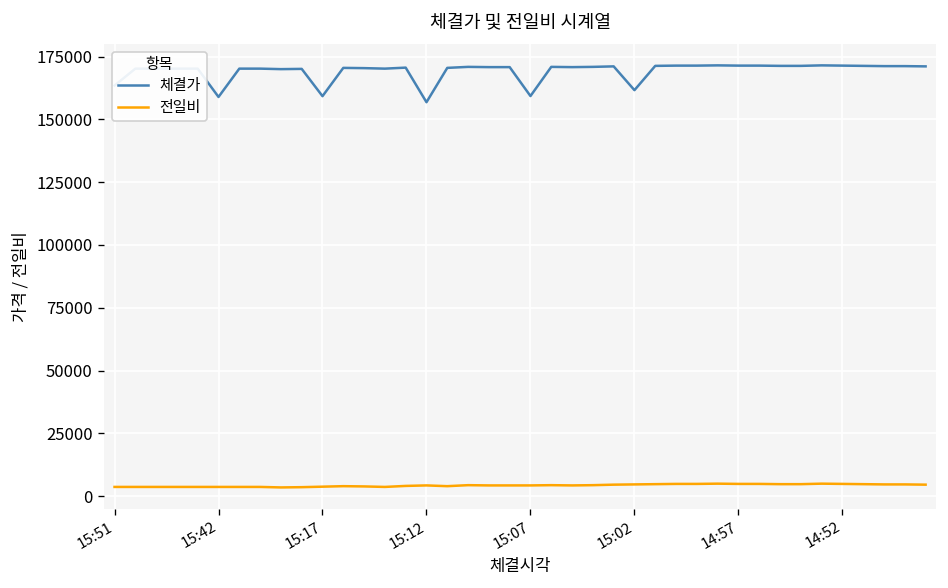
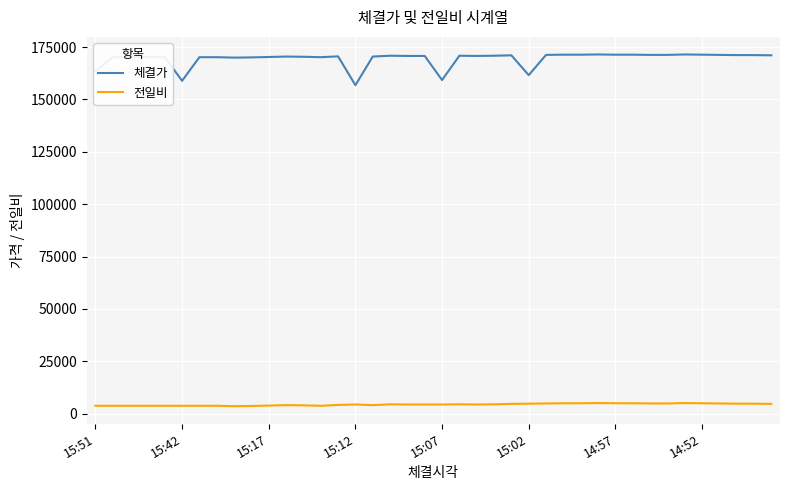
체결가, 15:17: 159000 -> 170000
